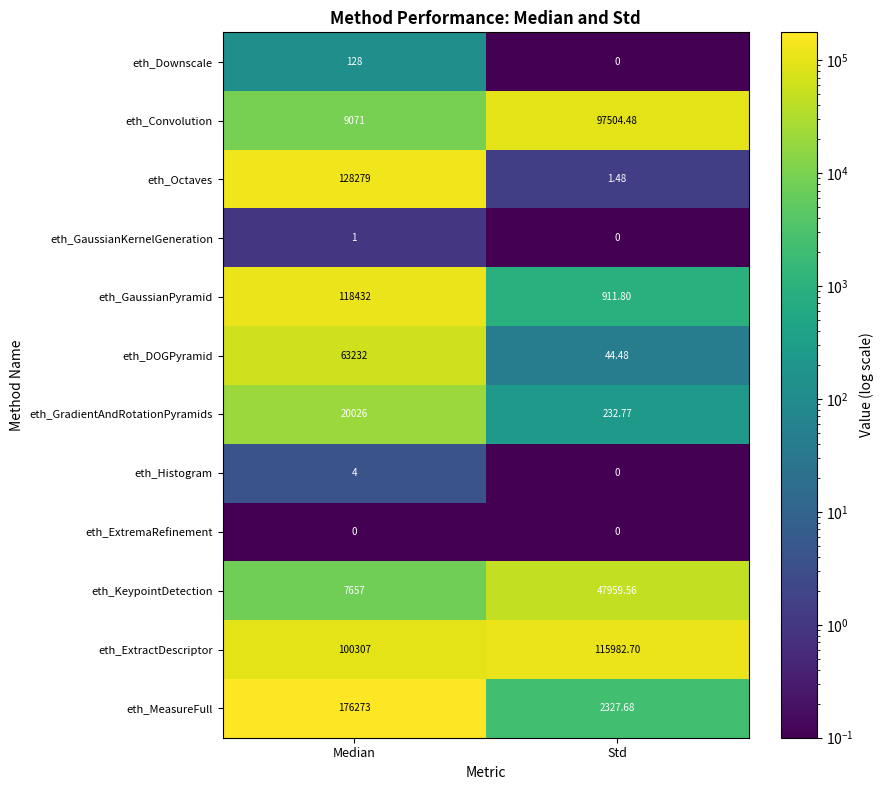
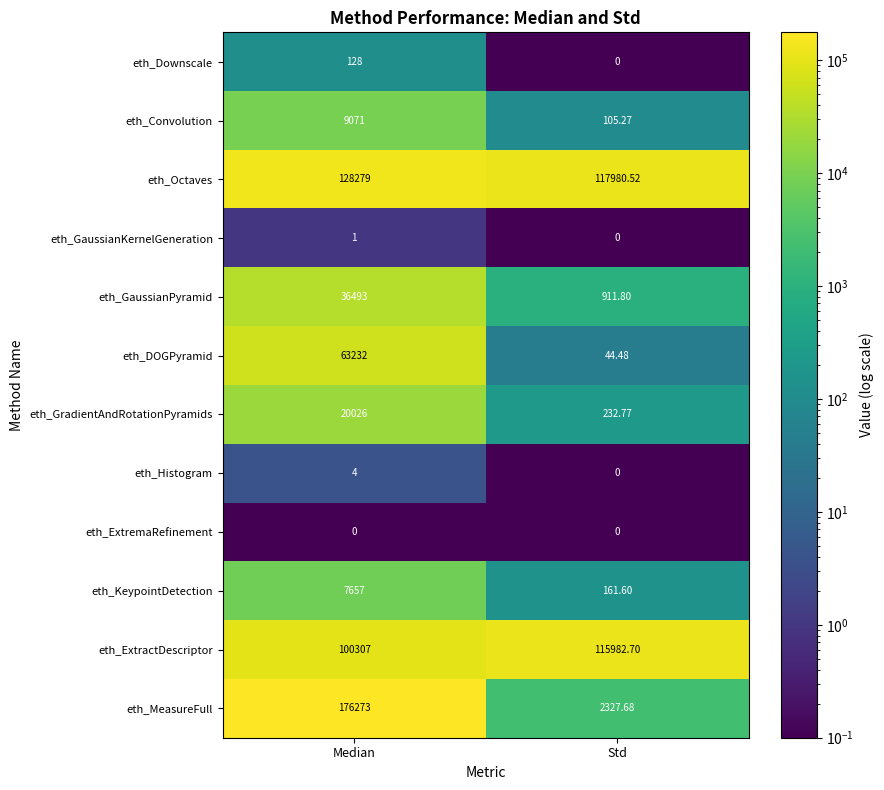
eth_Convolution, Std: 97504.48 -> 105.27
eth_Octaves, Std: 1.48 -> 117980.52
eth_GaussianPyramid, Median: 118432 -> 36493
eth_KeypointDetection, Std: 47959.56 -> 161.60
